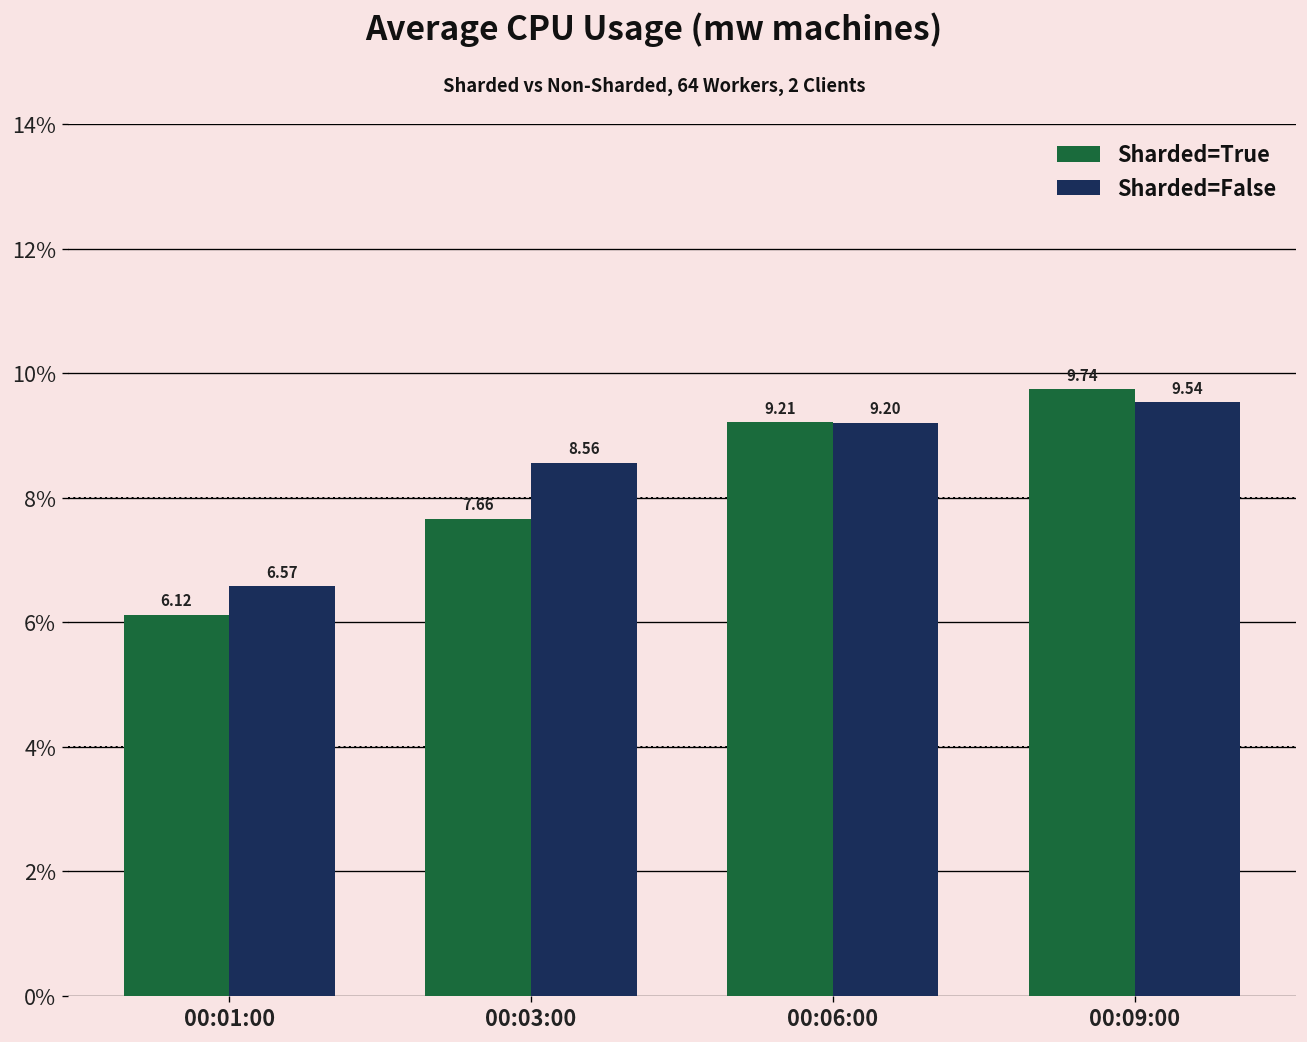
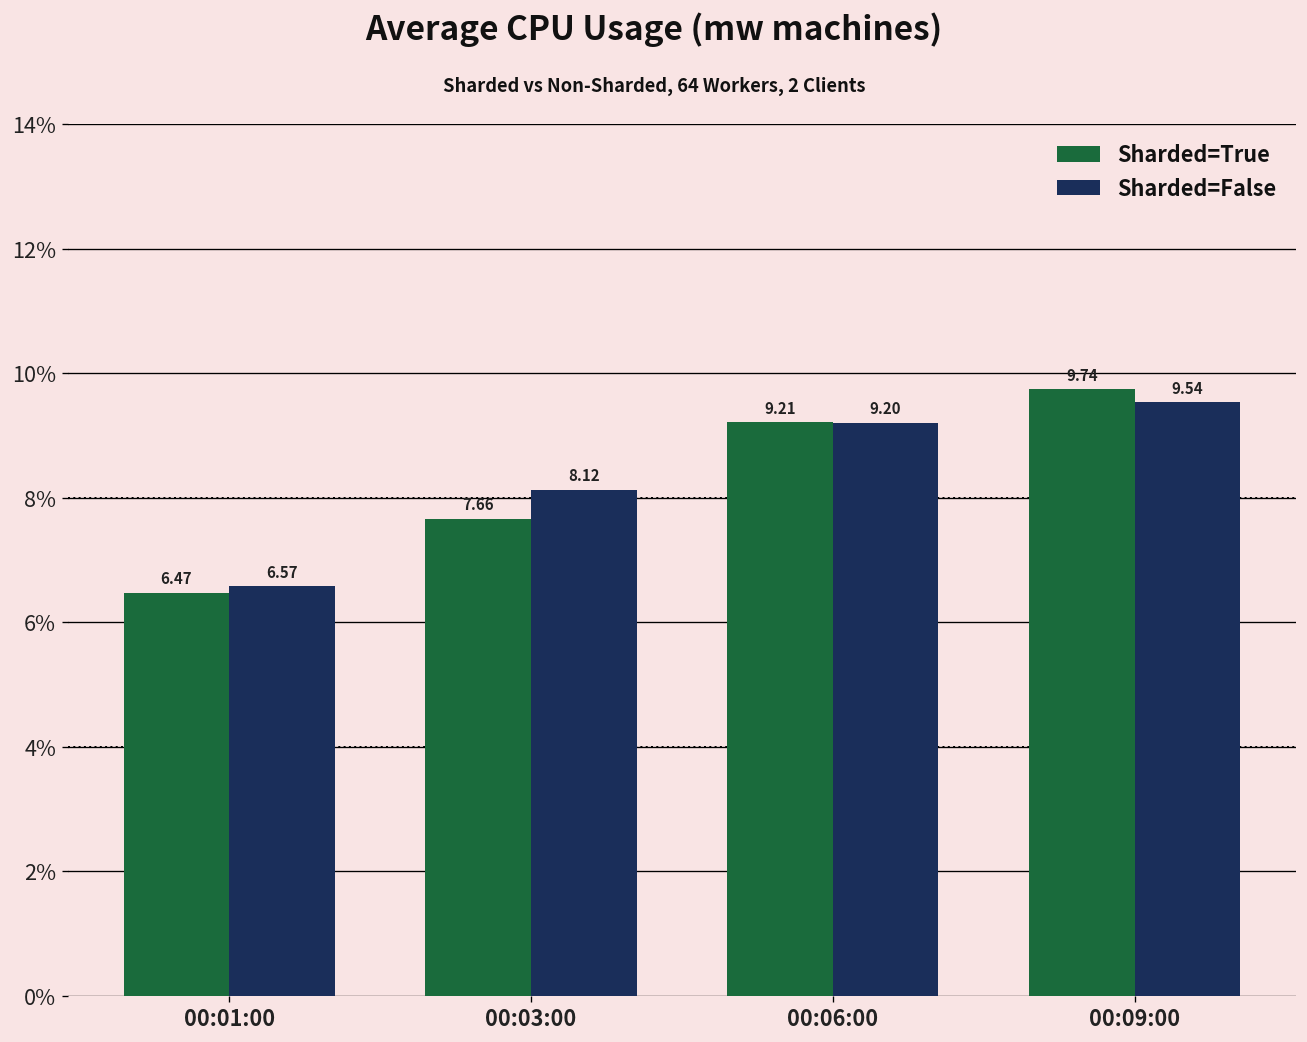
Sharded=True, 00:01:00: 6.12 -> 6.47
Sharded=False, 00:03:00: 8.56 -> 8.12
